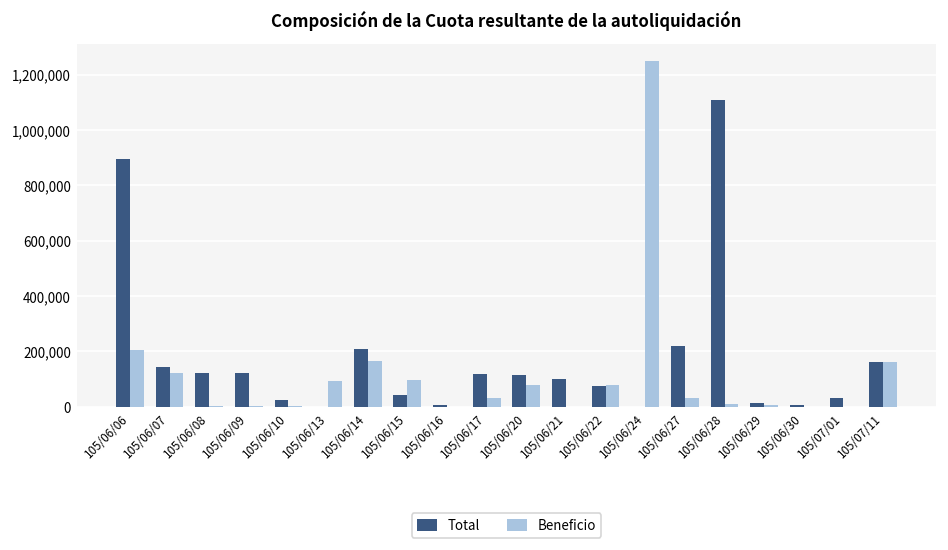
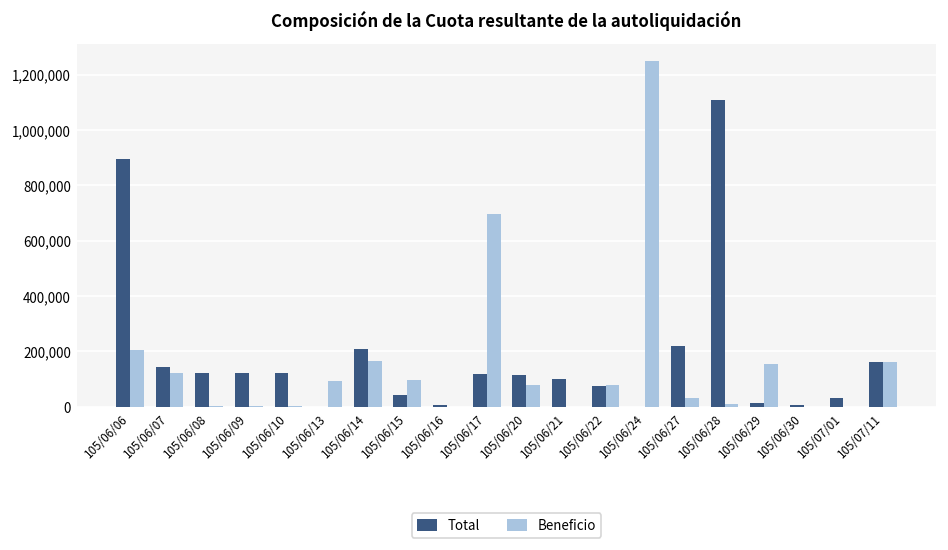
Total, 105/06/10: 20,000 -> 120,000
Beneficio, 105/06/17: 30,000 -> 700,000
Beneficio, 105/06/29: 10,000 -> 160,000
